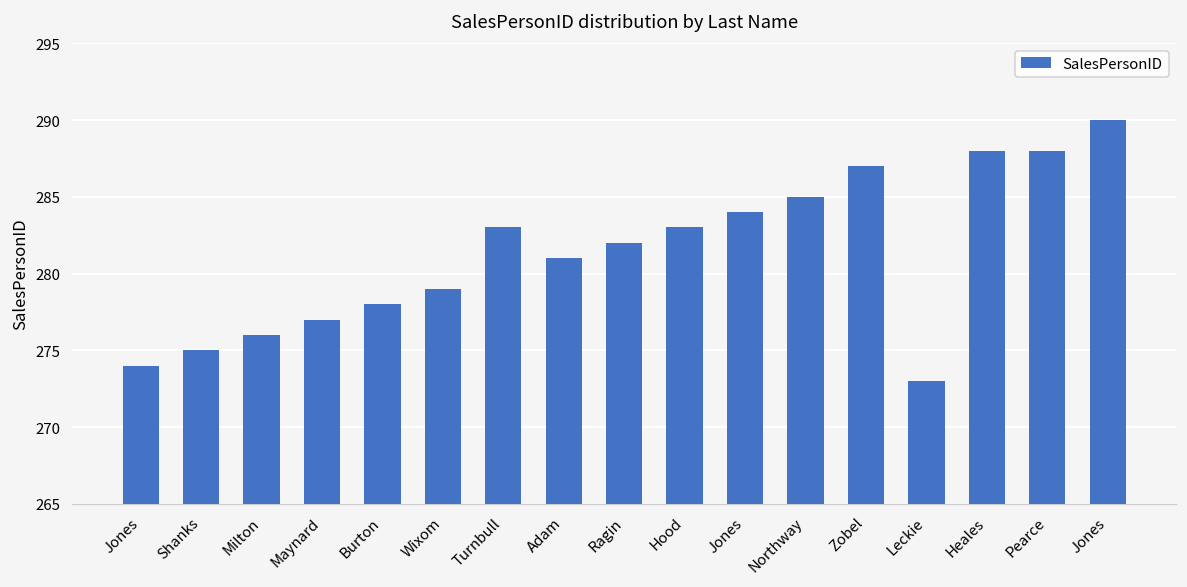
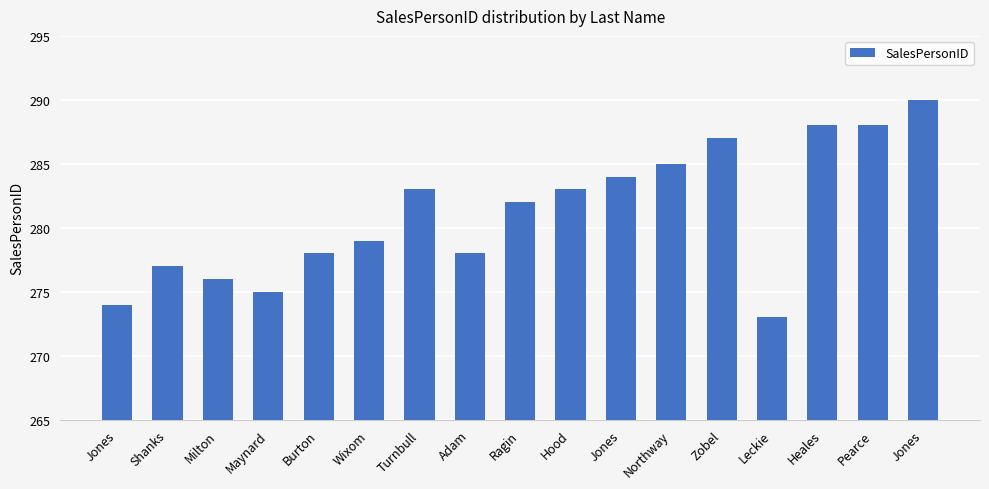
Shanks: 275 -> 277
Maynard: 277 -> 275
Adam: 281 -> 278
